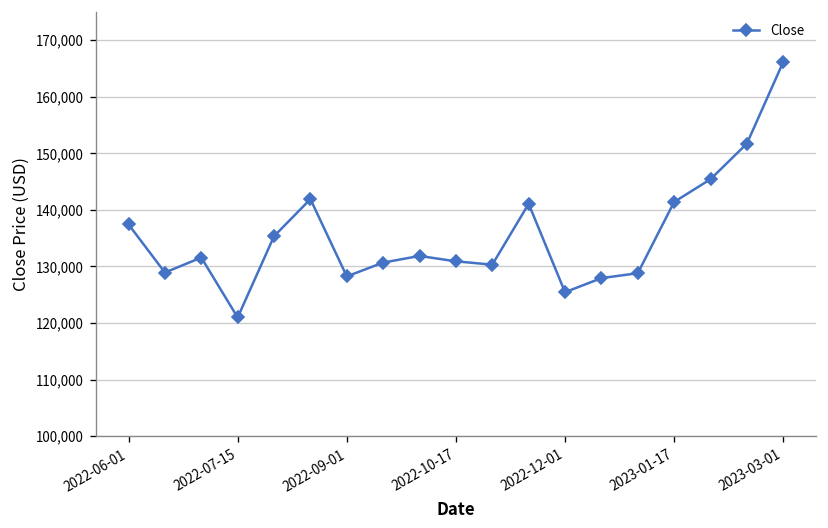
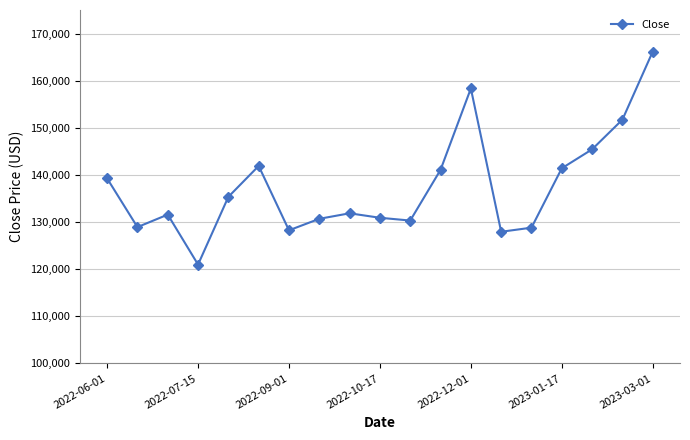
2022-06-01: 137,000 -> 139,000
2022-12-01: 125,000 -> 158,000
